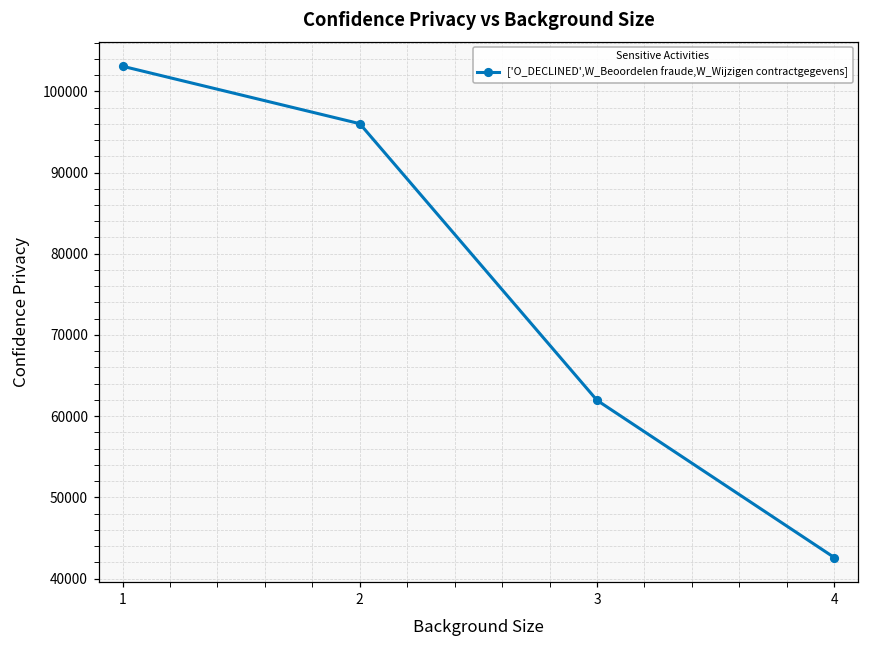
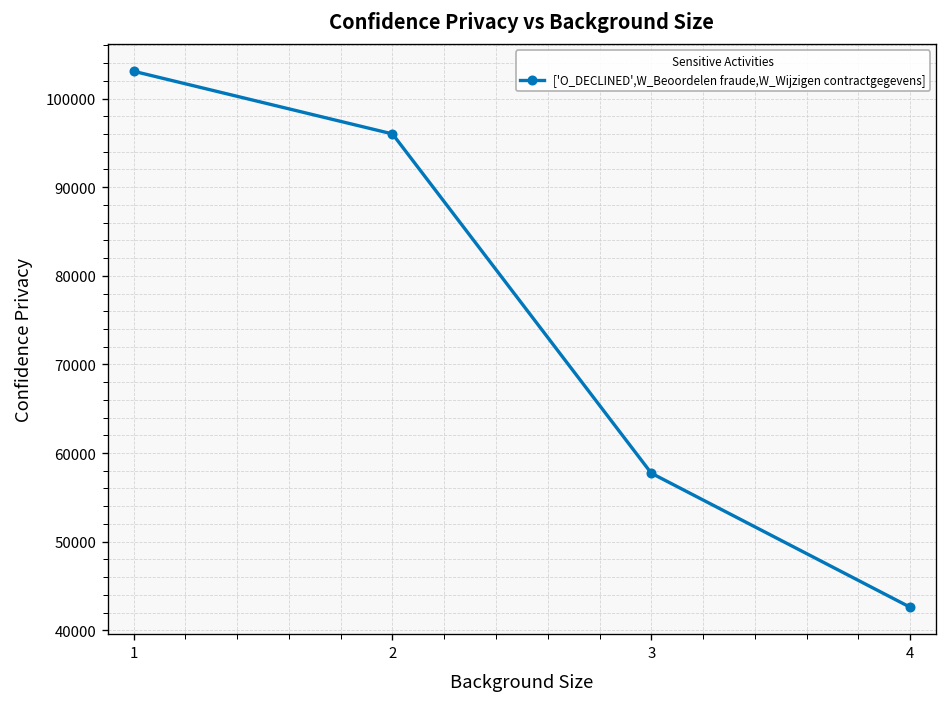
3: 62000 -> 58000
